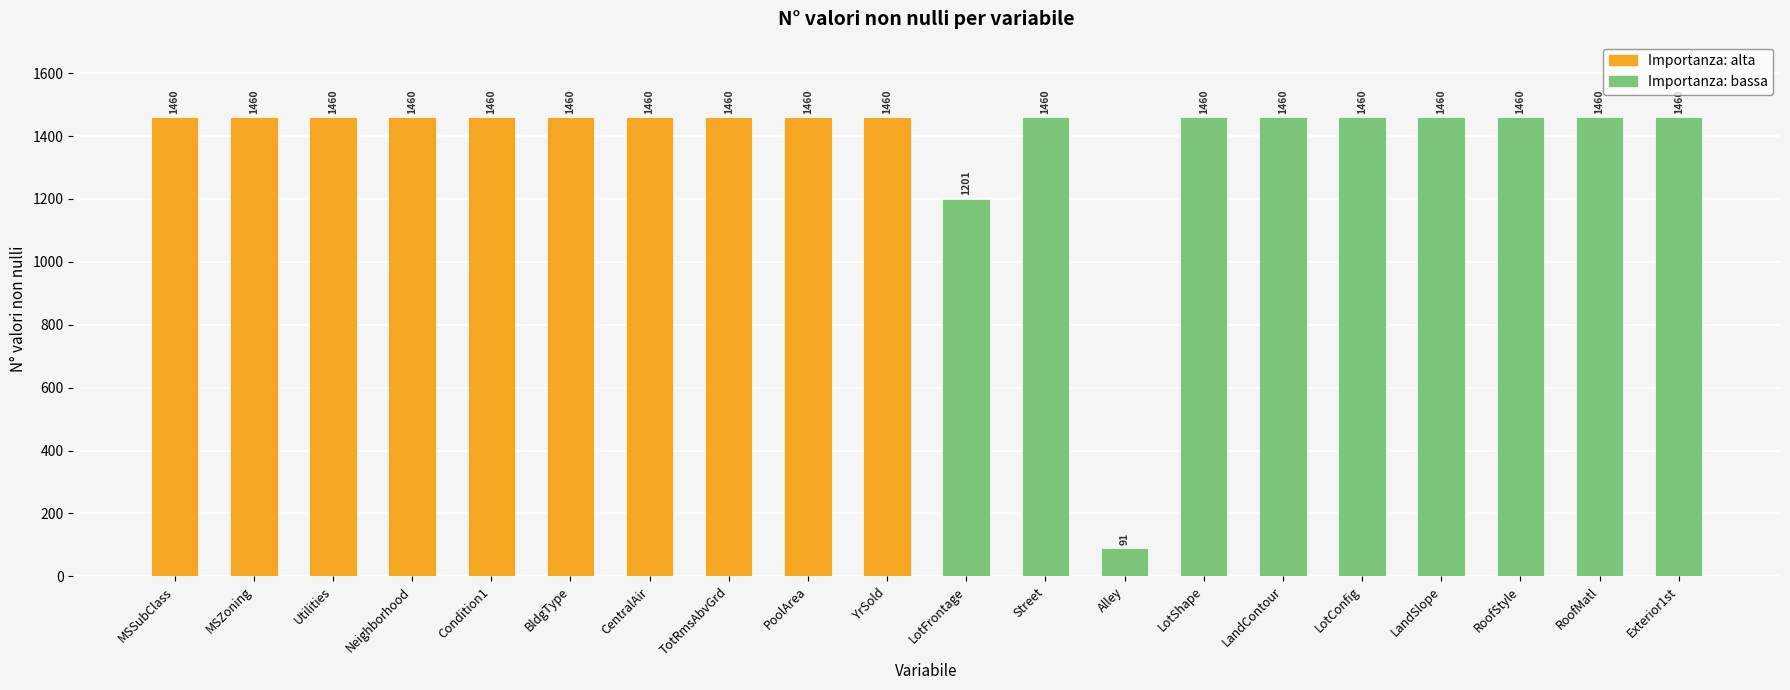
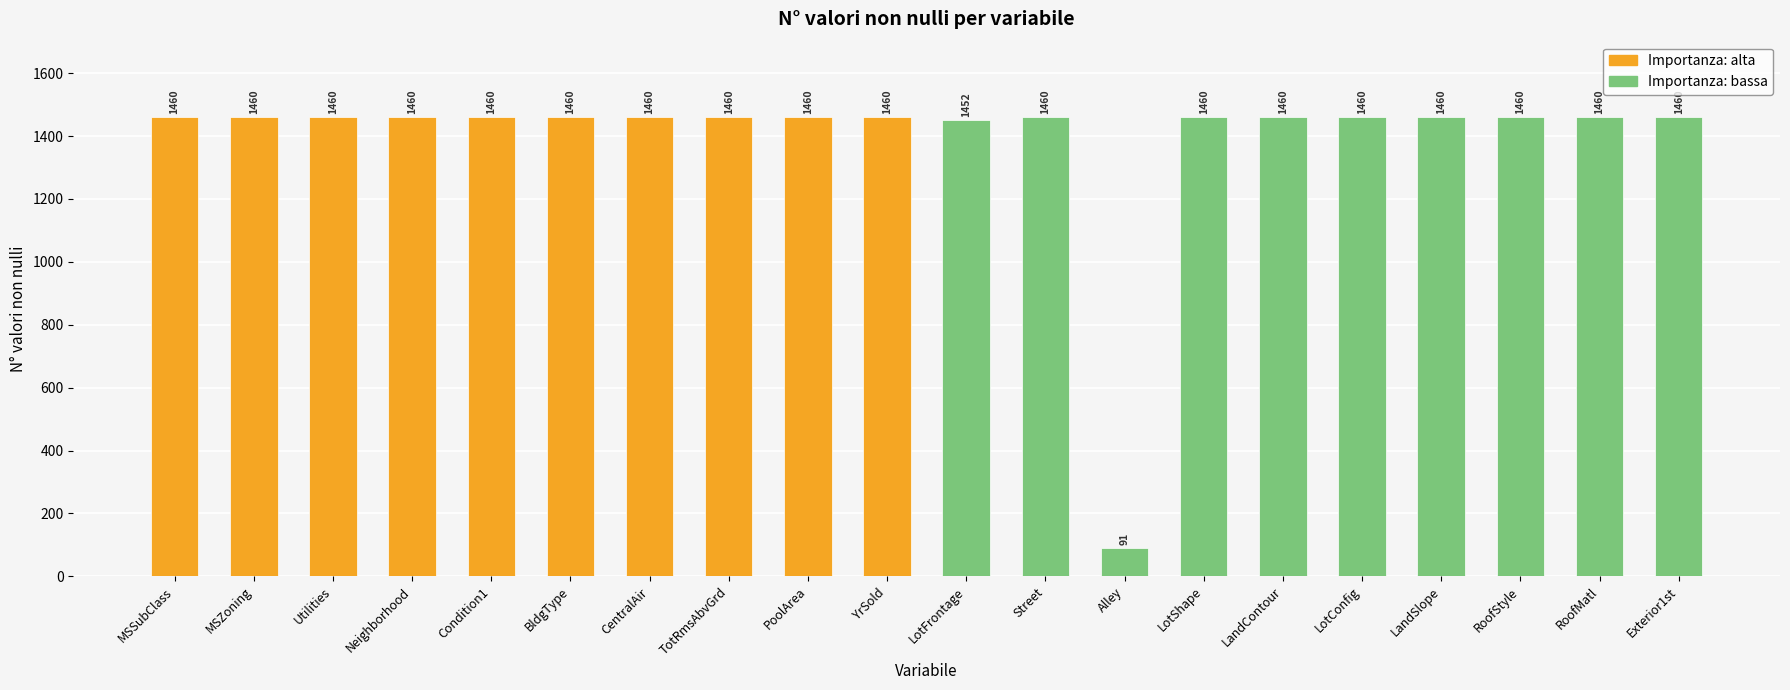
LotFrontage: 1201 -> 1452
